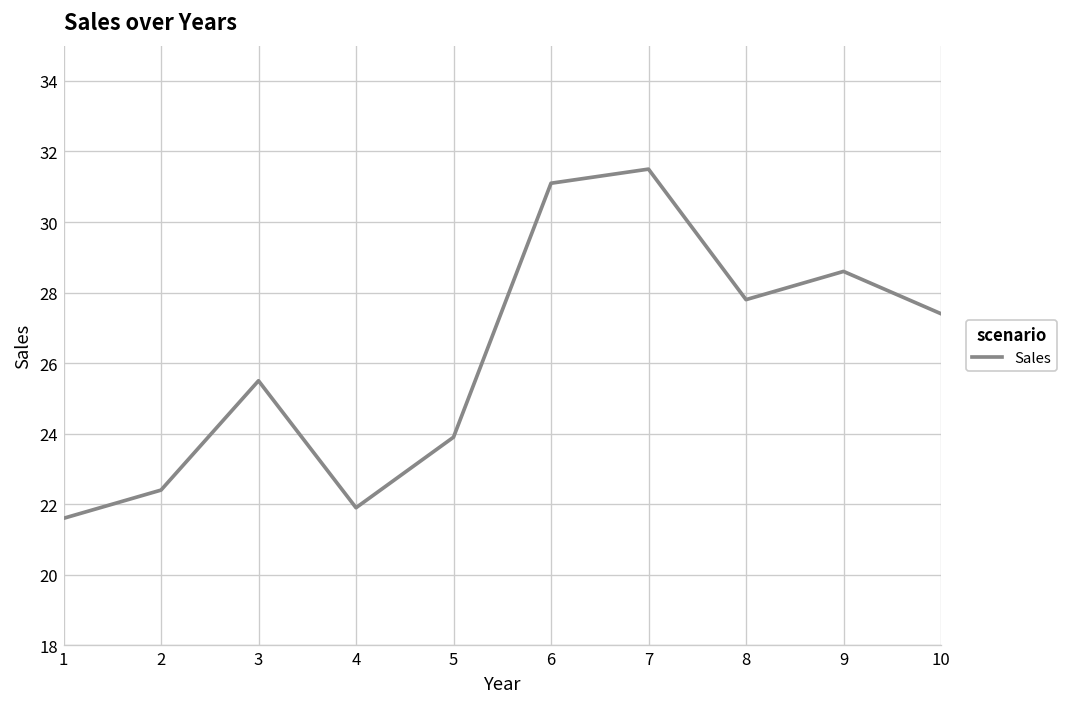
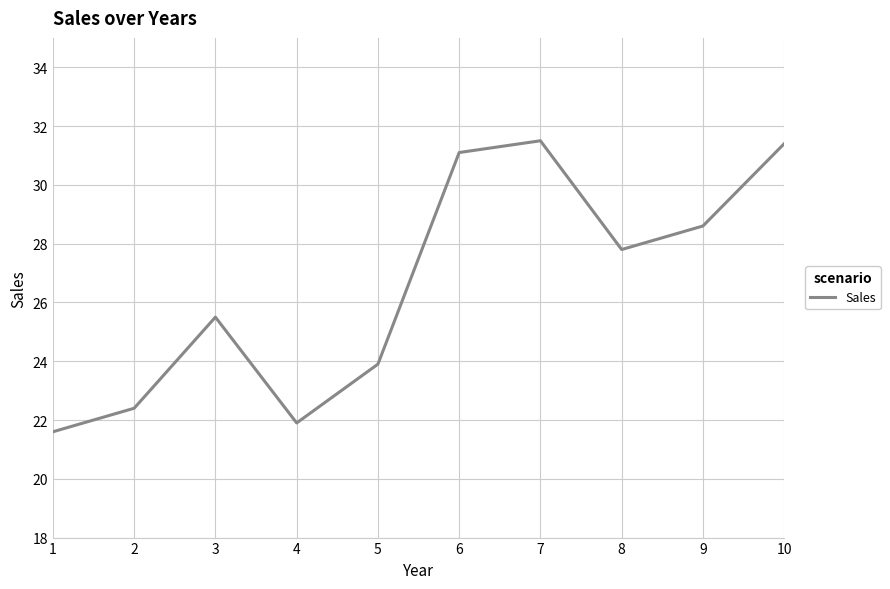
10: 27.4 -> 31.4
